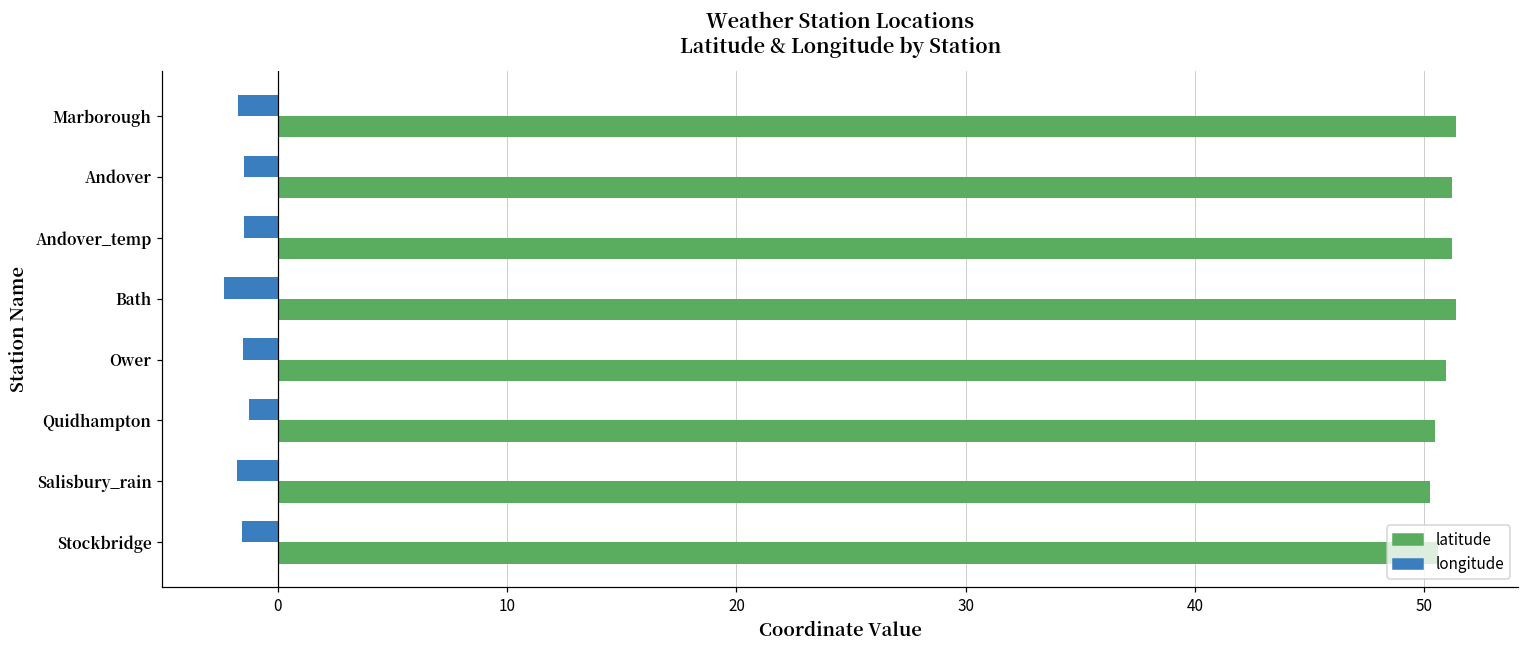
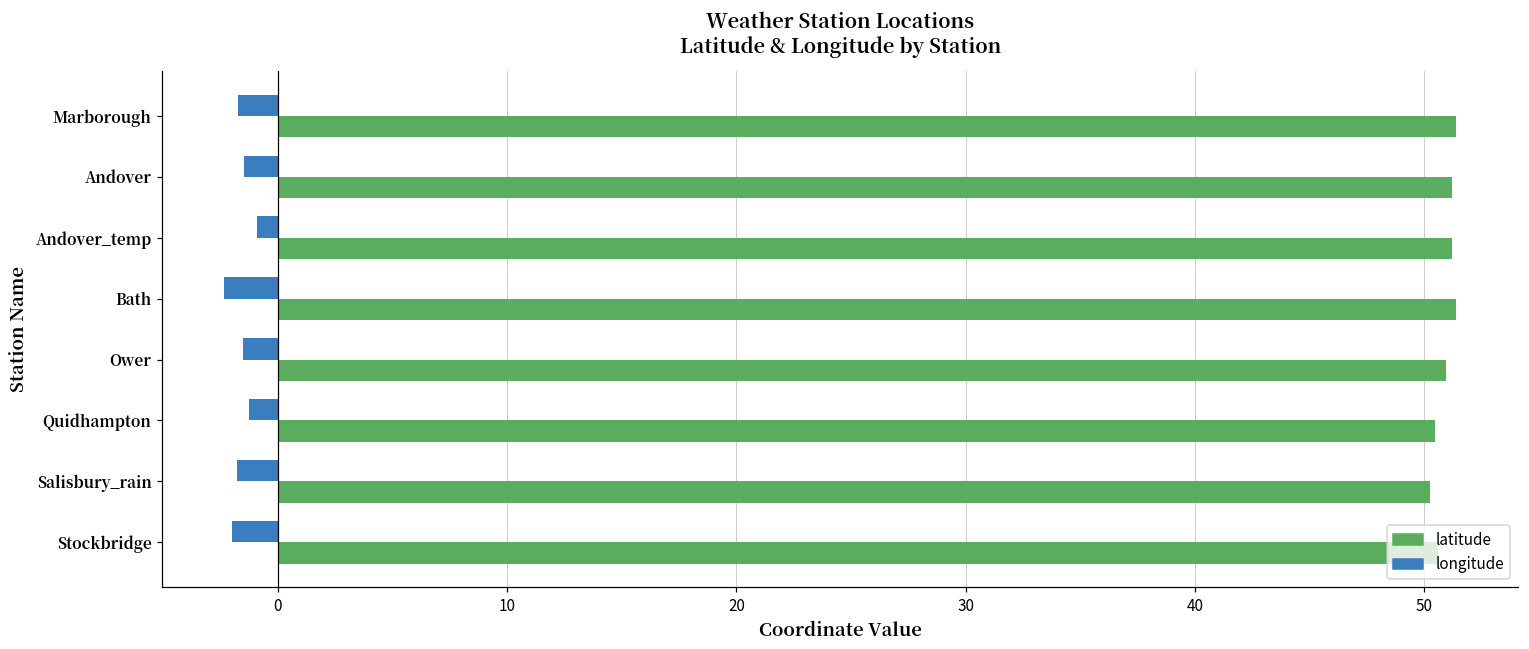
longitude, Andover_temp: -1.5 -> -0.9
longitude, Stockbridge: -1.6 -> -2.0
